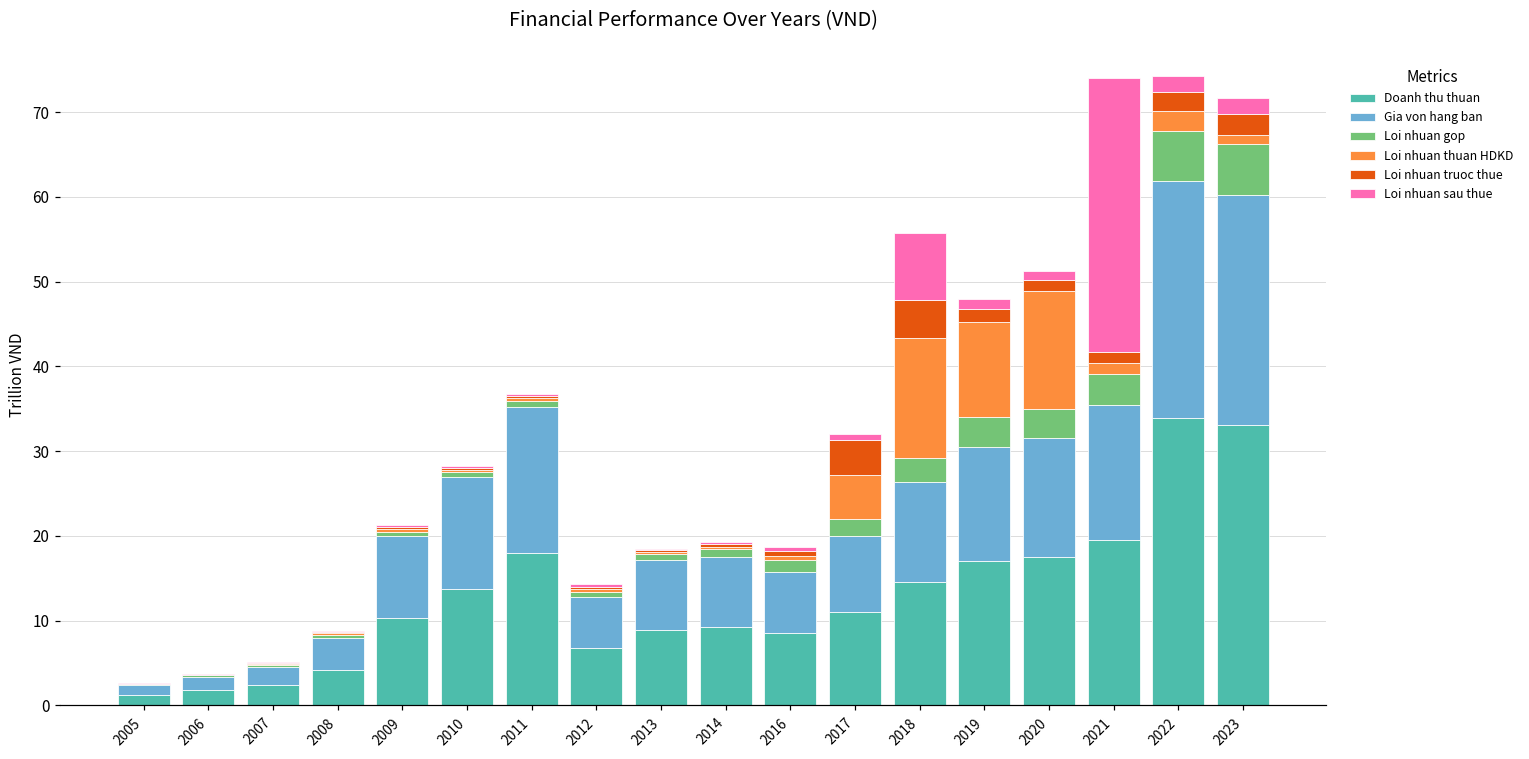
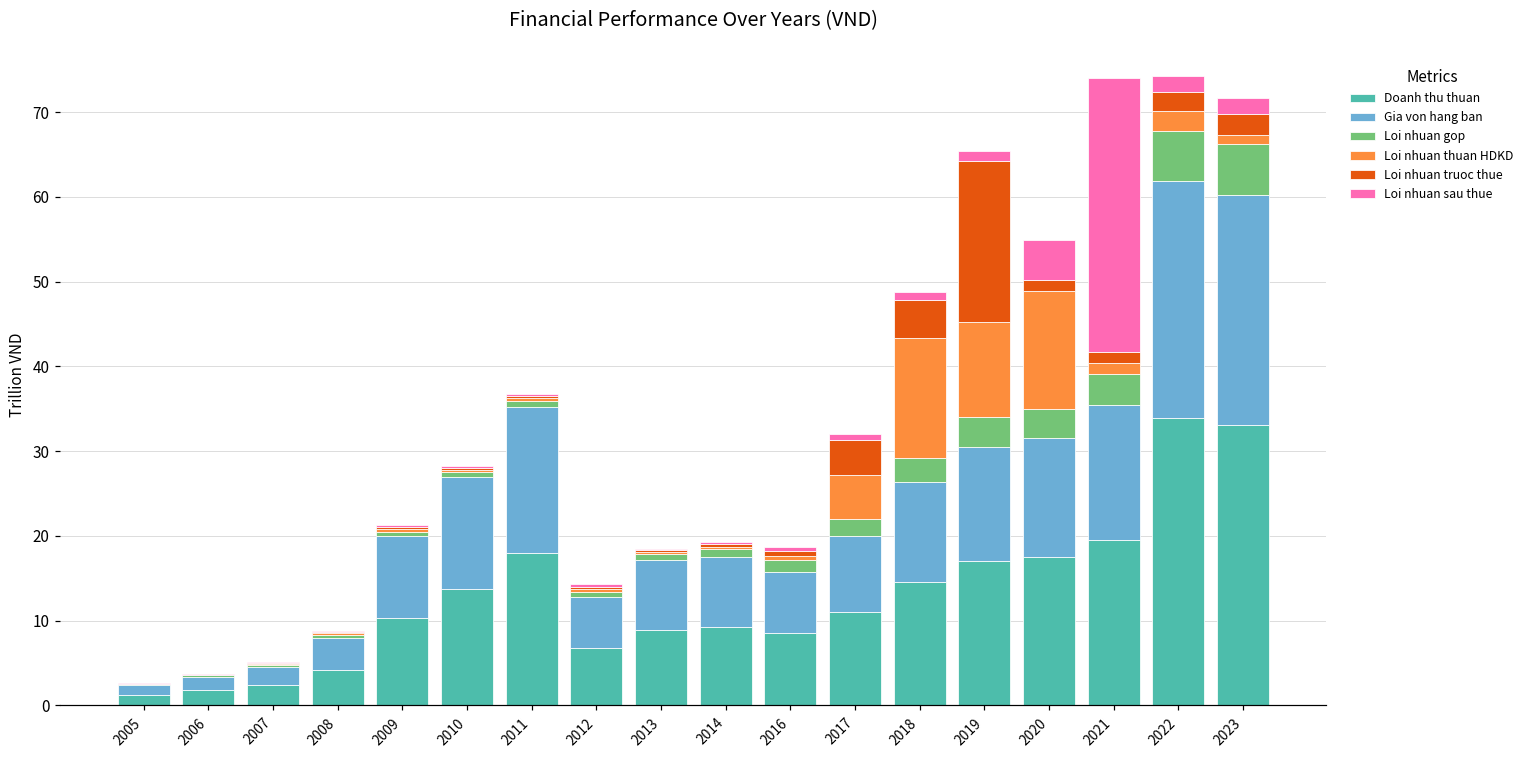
Loi nhuan sau thue, 2018: 8 -> 1
Loi nhuan truoc thue, 2019: 2 -> 19
Loi nhuan sau thue, 2020: 1 -> 5
